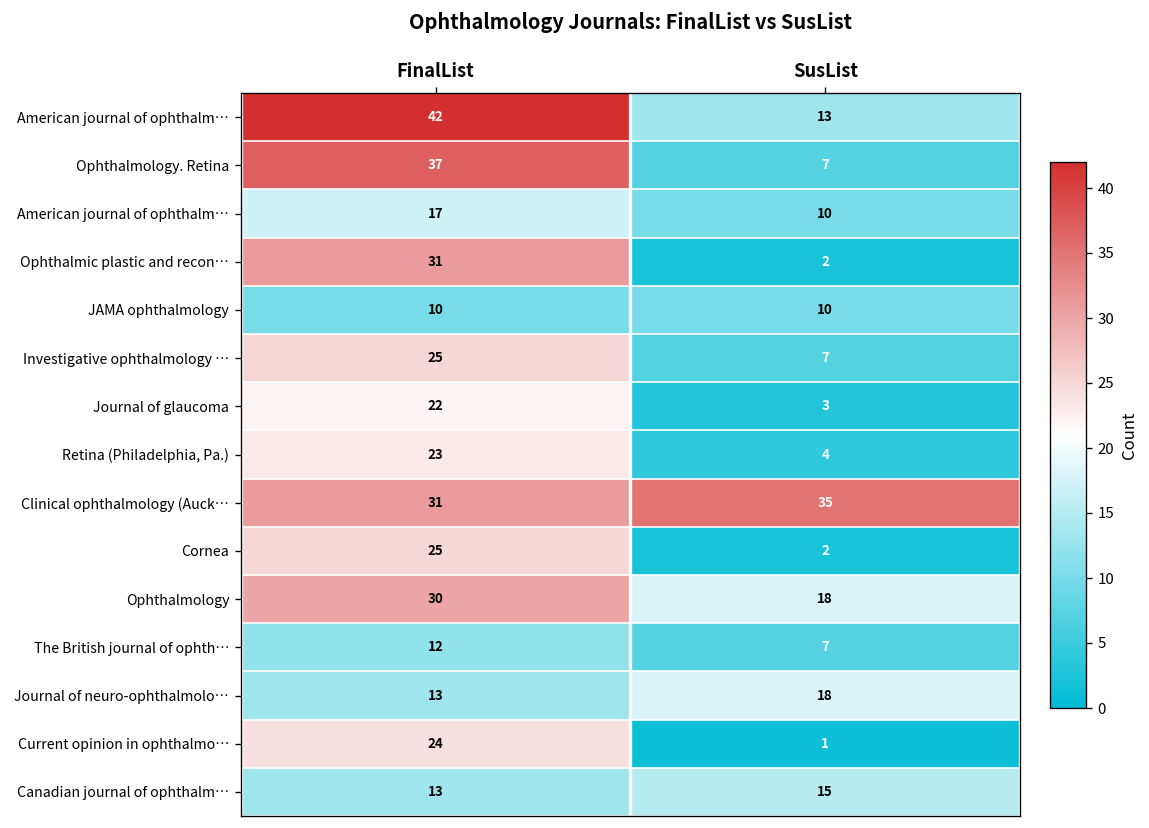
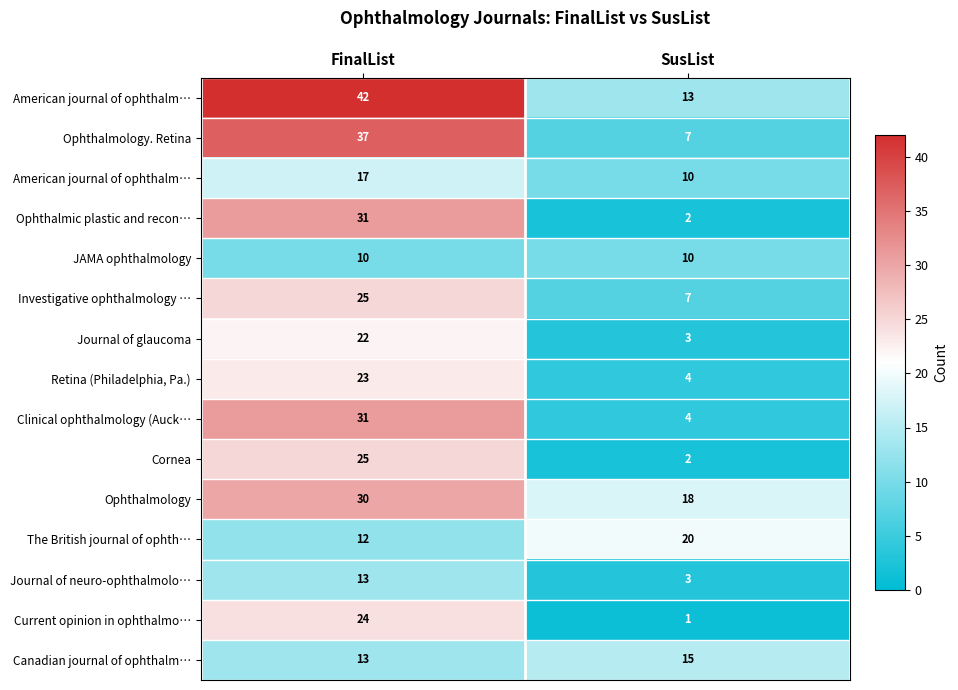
Clinical ophthalmology (Auck…, SusList: 35 -> 4
The British journal of ophth…, SusList: 7 -> 20
Journal of neuro-ophthalmolo…, SusList: 18 -> 3
